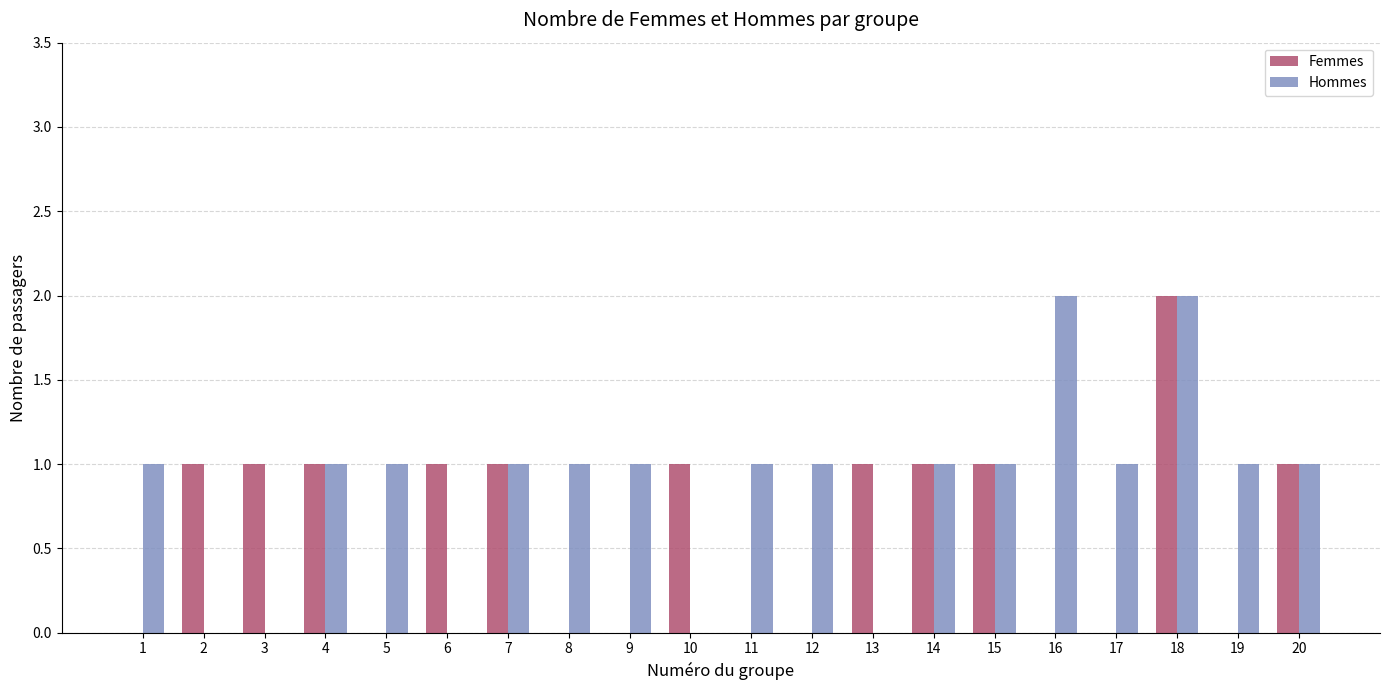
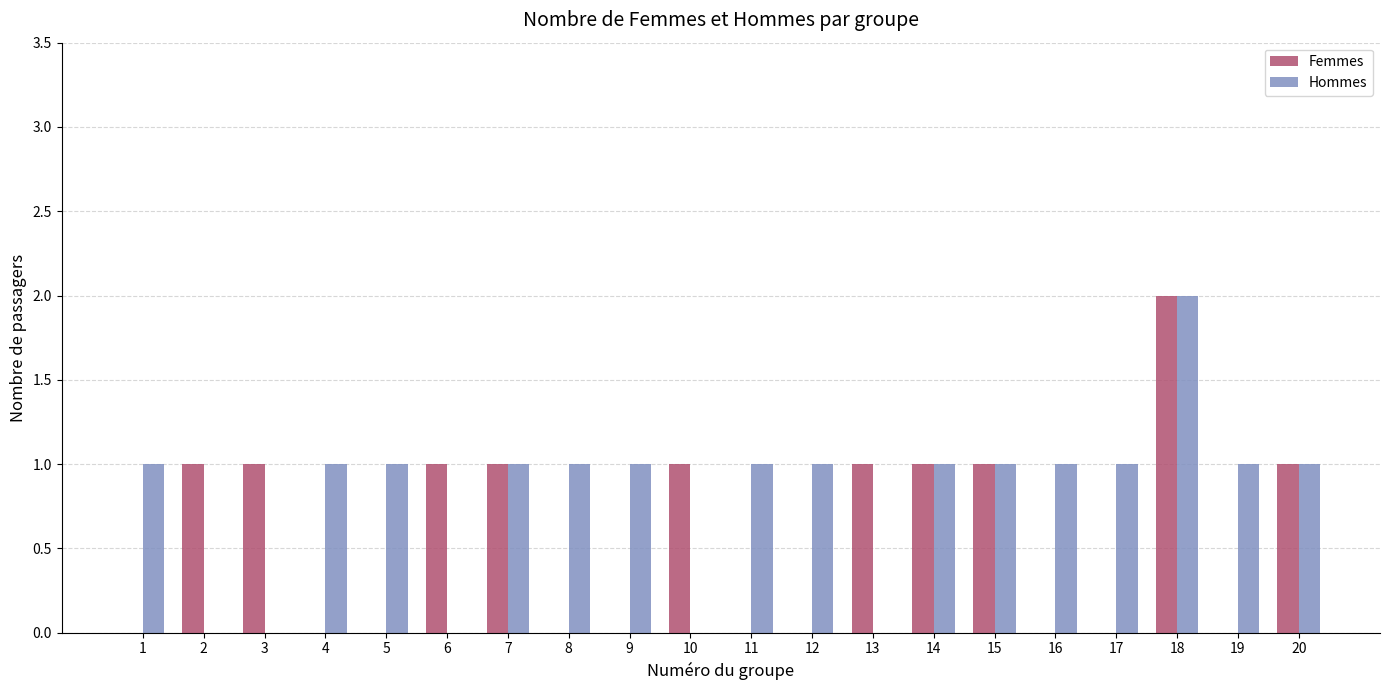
Femmes, 4: 1 -> 0
Hommes, 16: 2 -> 1
